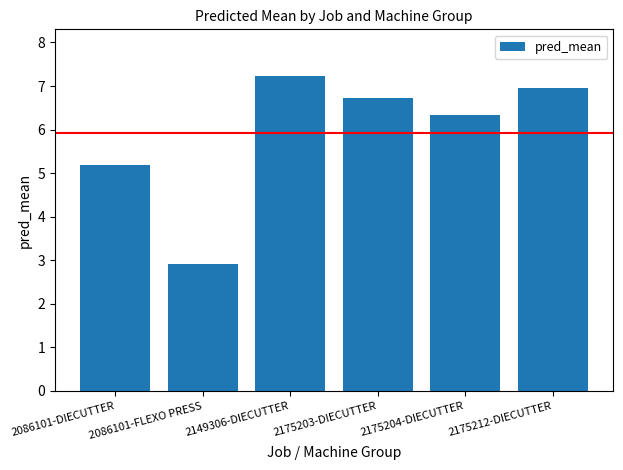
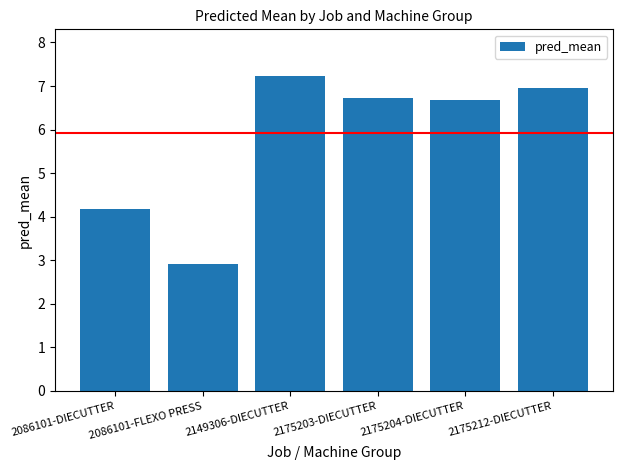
2086101-DIECUTTER: 5.2 -> 4.2
2175204-DIECUTTER: 6.3 -> 6.7
